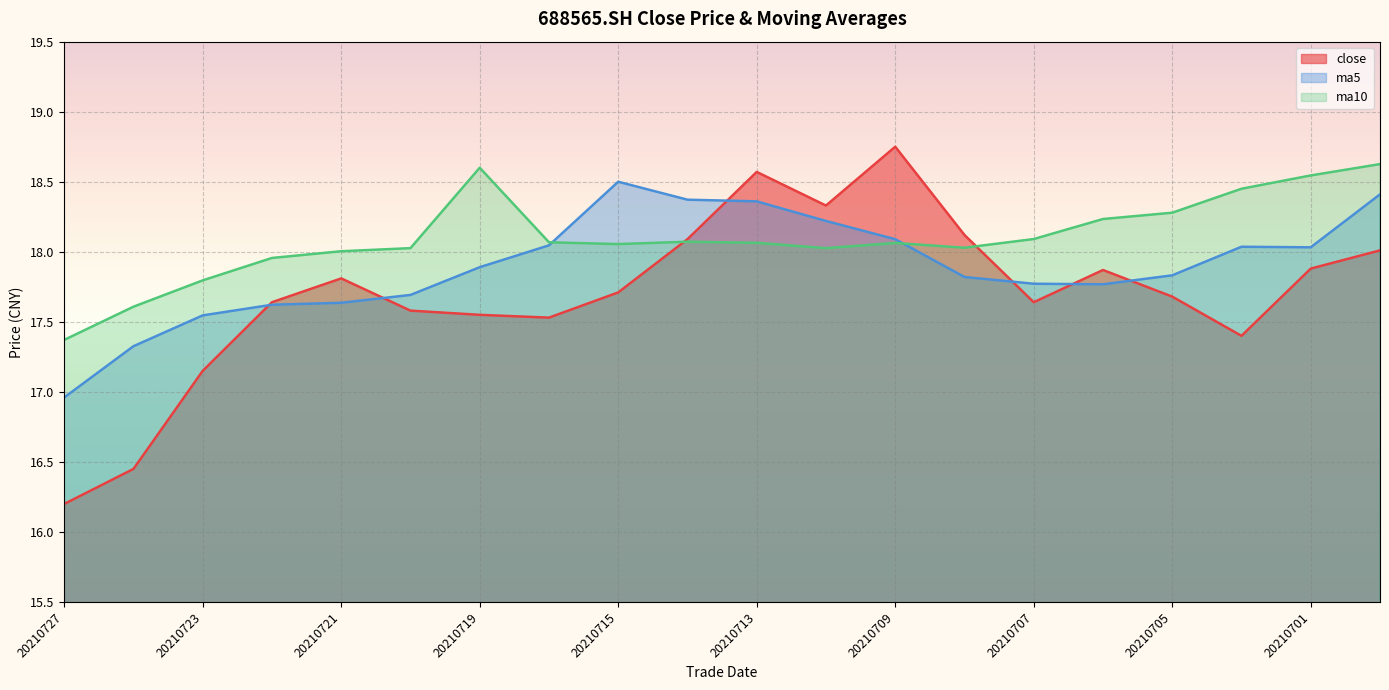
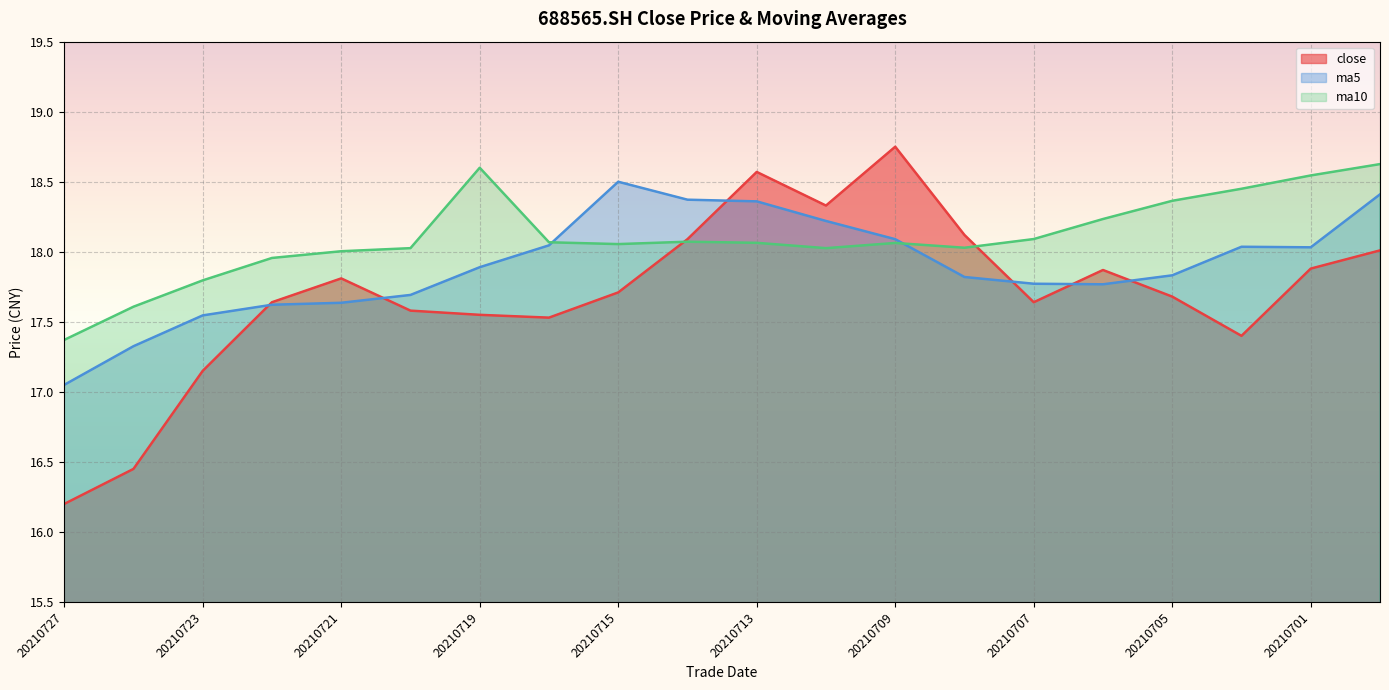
ma5, 20210727: 16.96 -> 17.05
ma10, 20210705: 18.28 -> 18.36
